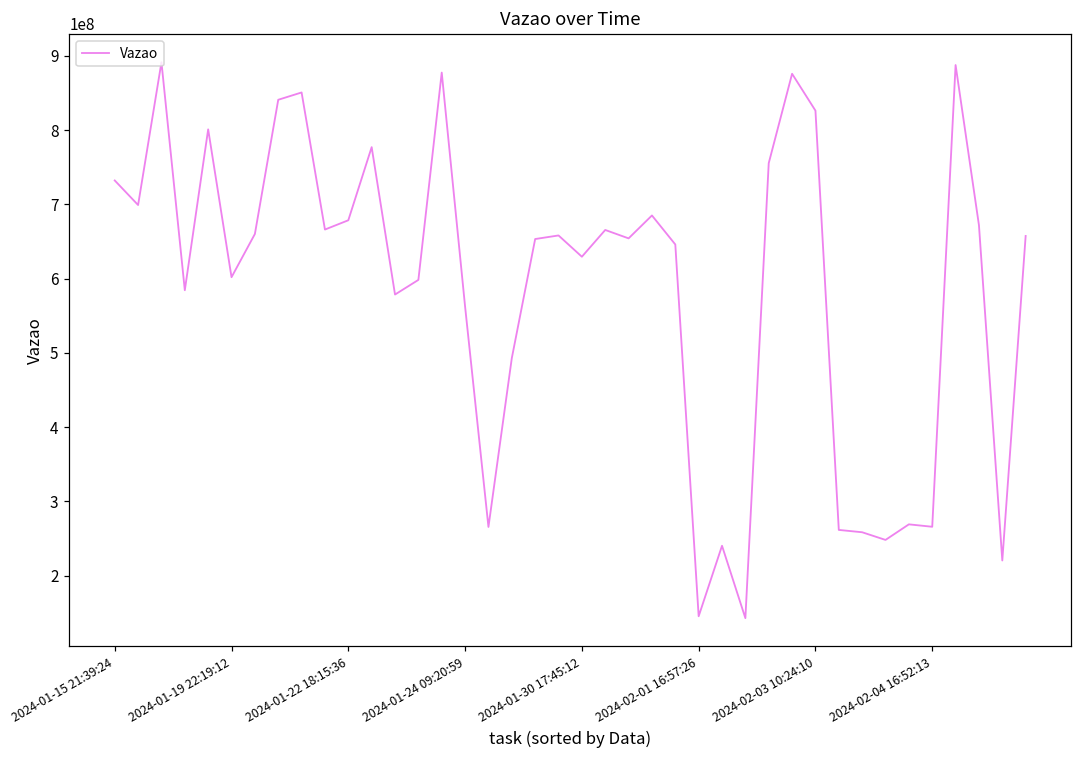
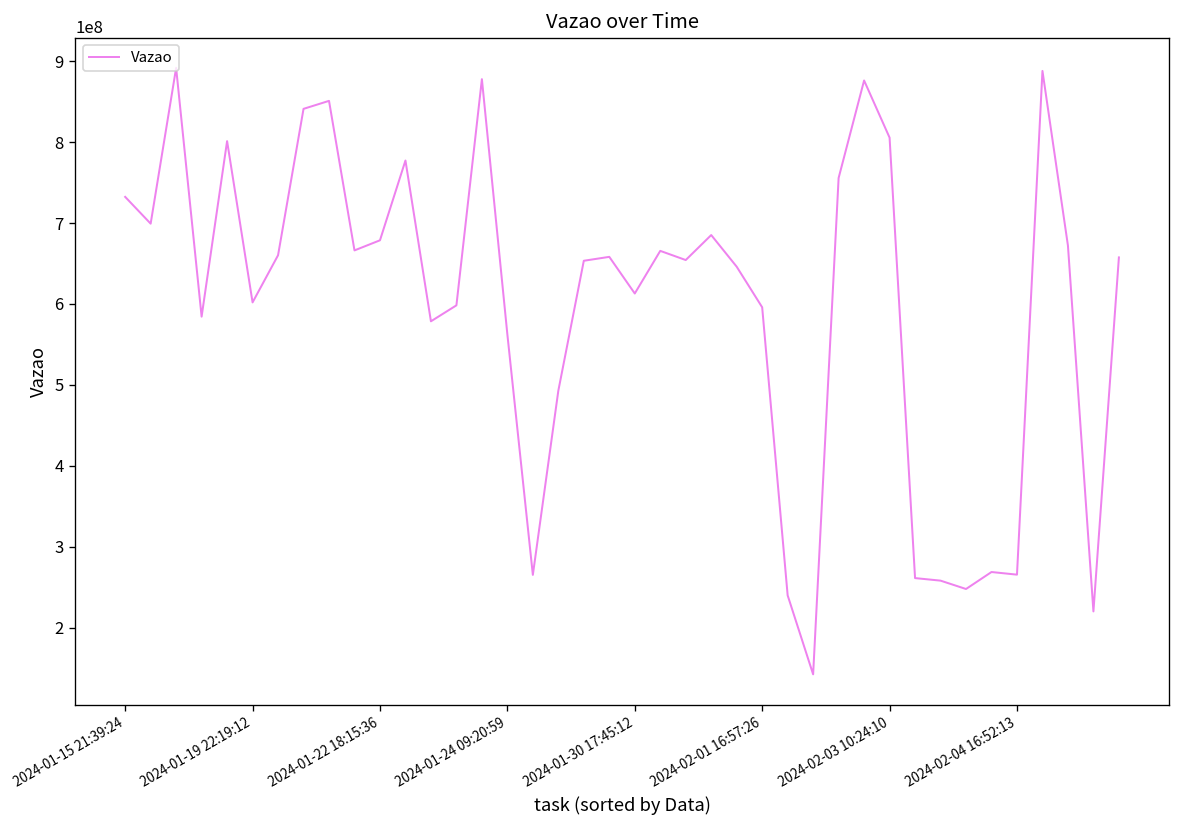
2024-01-30 17:45:12: 630000000 -> 610000000
2024-02-01 16:57:26: 150000000 -> 600000000
2024-02-03 10:24:10: 830000000 -> 810000000
